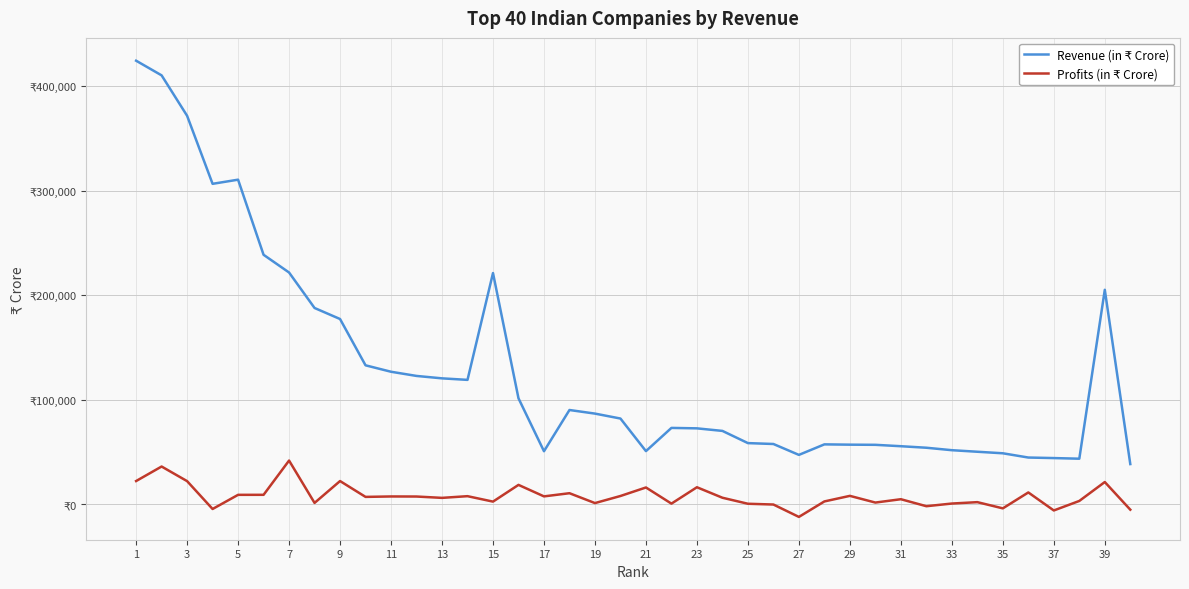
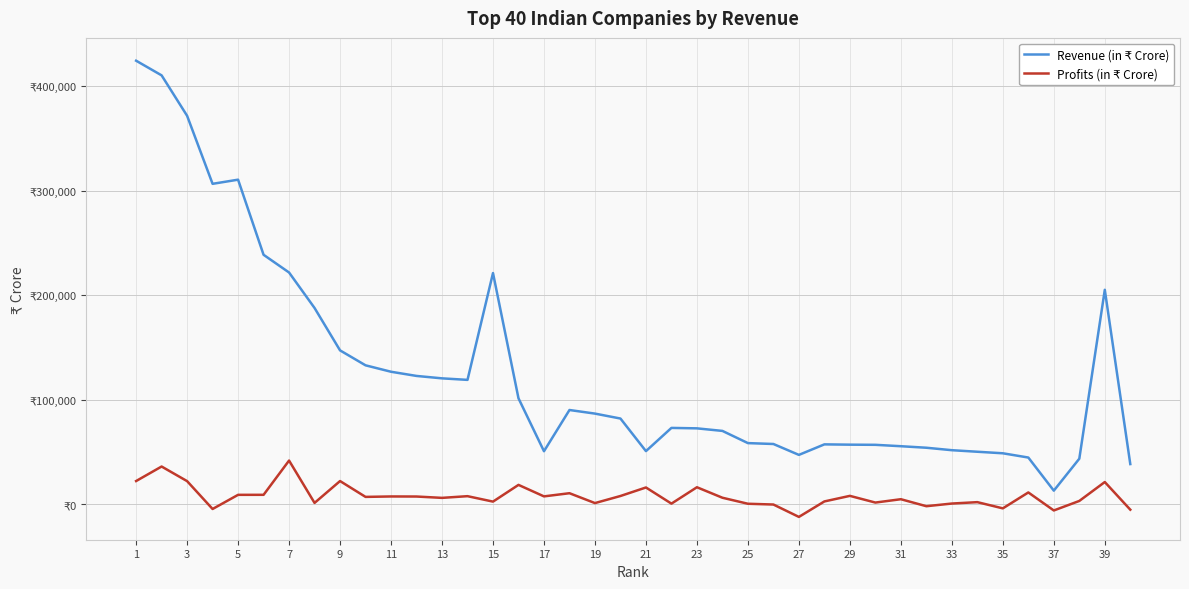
Revenue (in ₹ Crore), 9: ₹177,000 -> ₹147,000
Revenue (in ₹ Crore), 37: ₹44,000 -> ₹13,000
